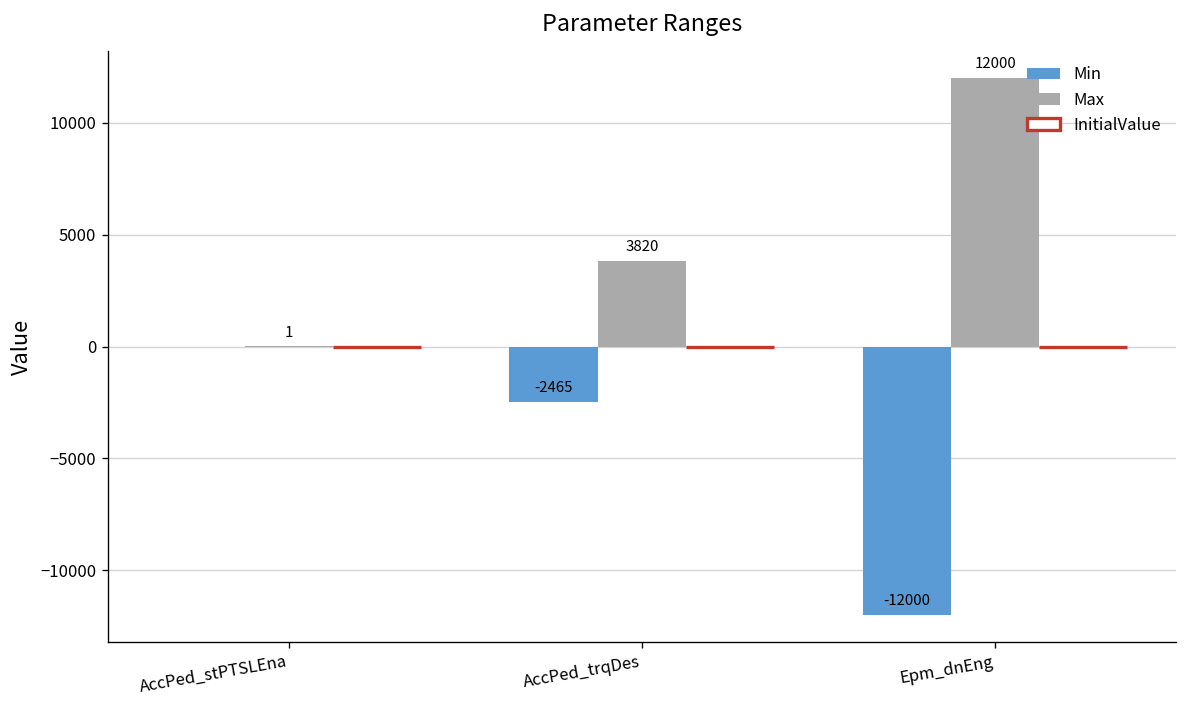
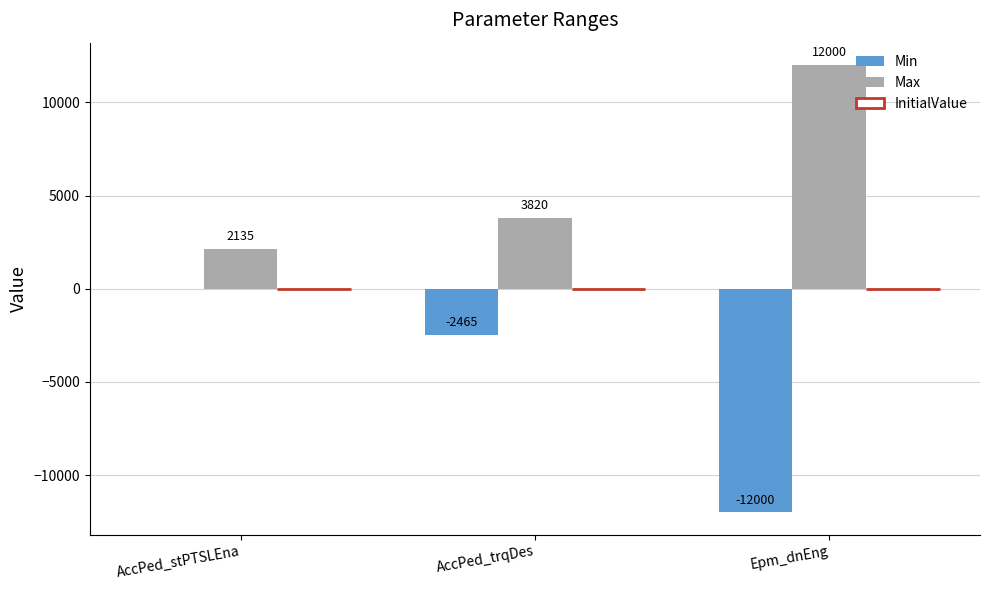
Max, AccPed_stPTSLEna: 1 -> 2135
